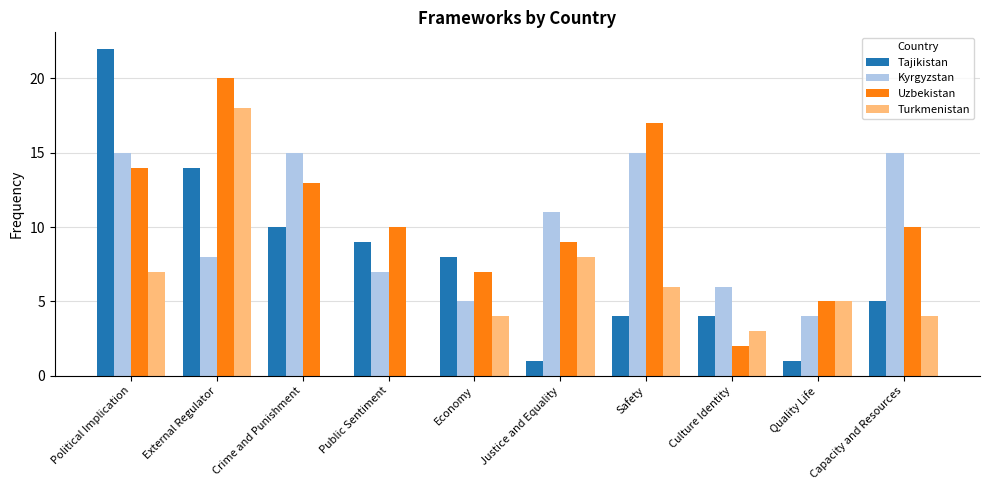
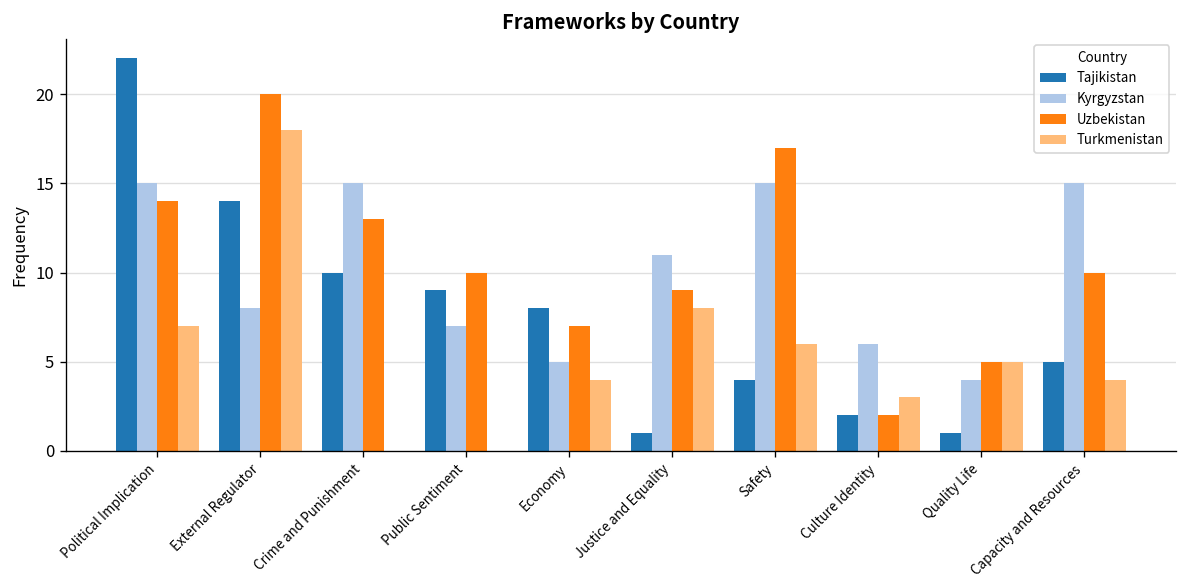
Tajikistan, Culture Identity: 4 -> 2
